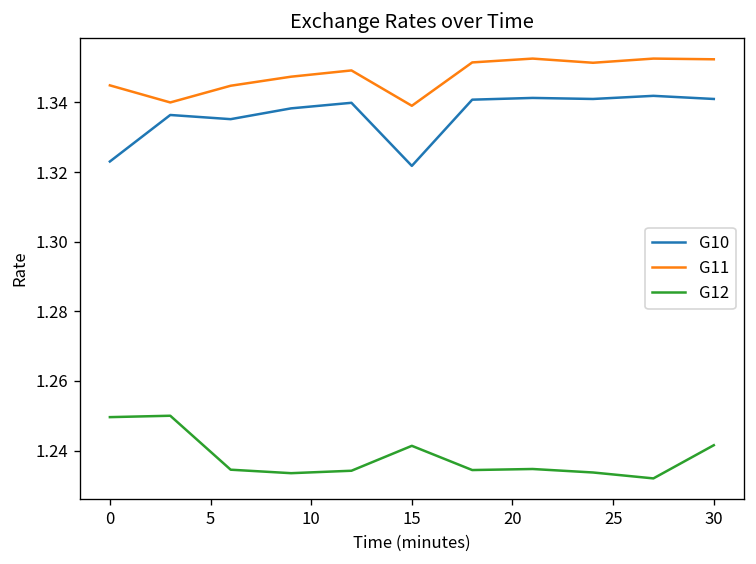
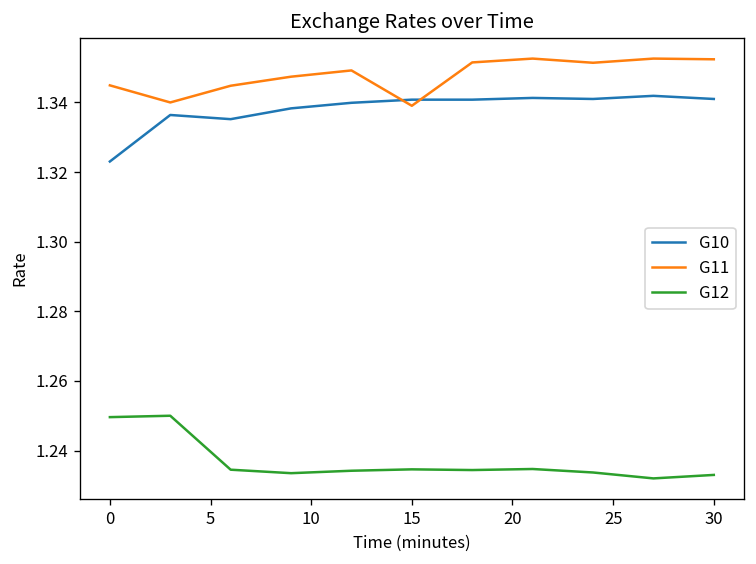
G10, 15: 1.322 -> 1.341
G12, 15: 1.241 -> 1.235
G12, 30: 1.242 -> 1.233
